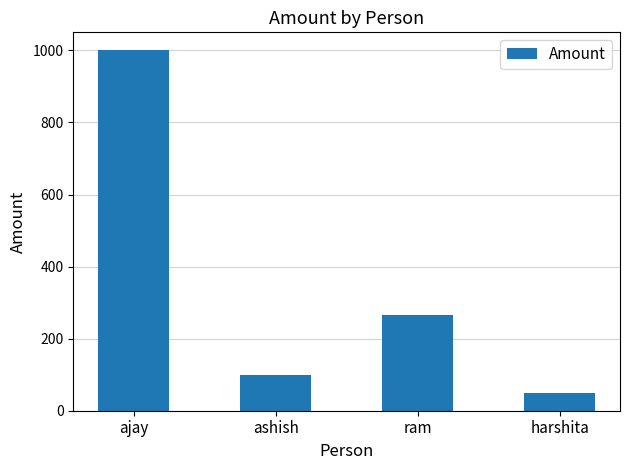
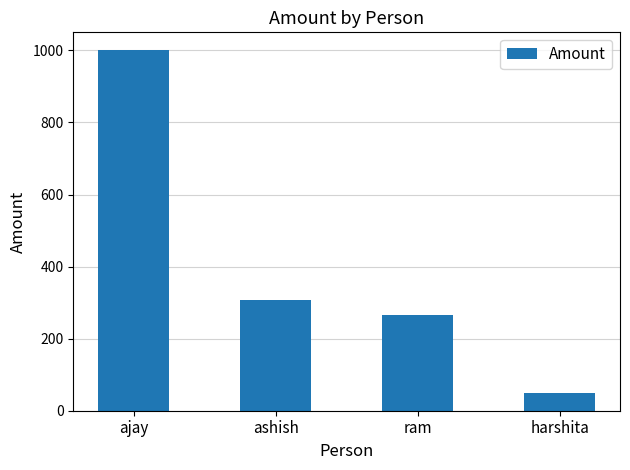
ashish: 100 -> 310
